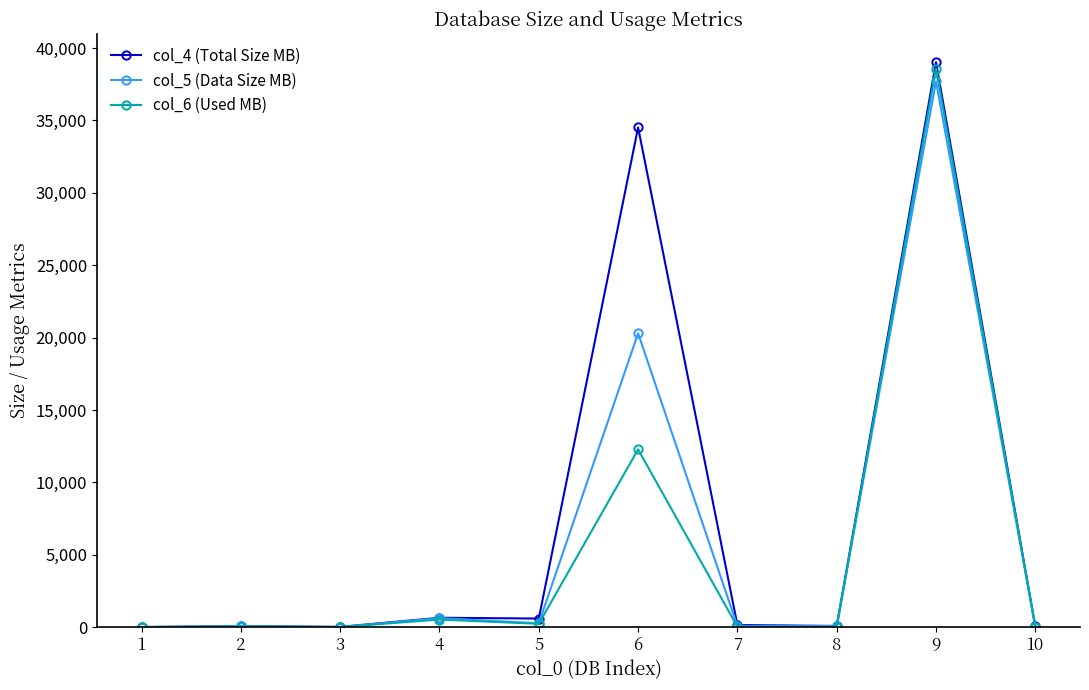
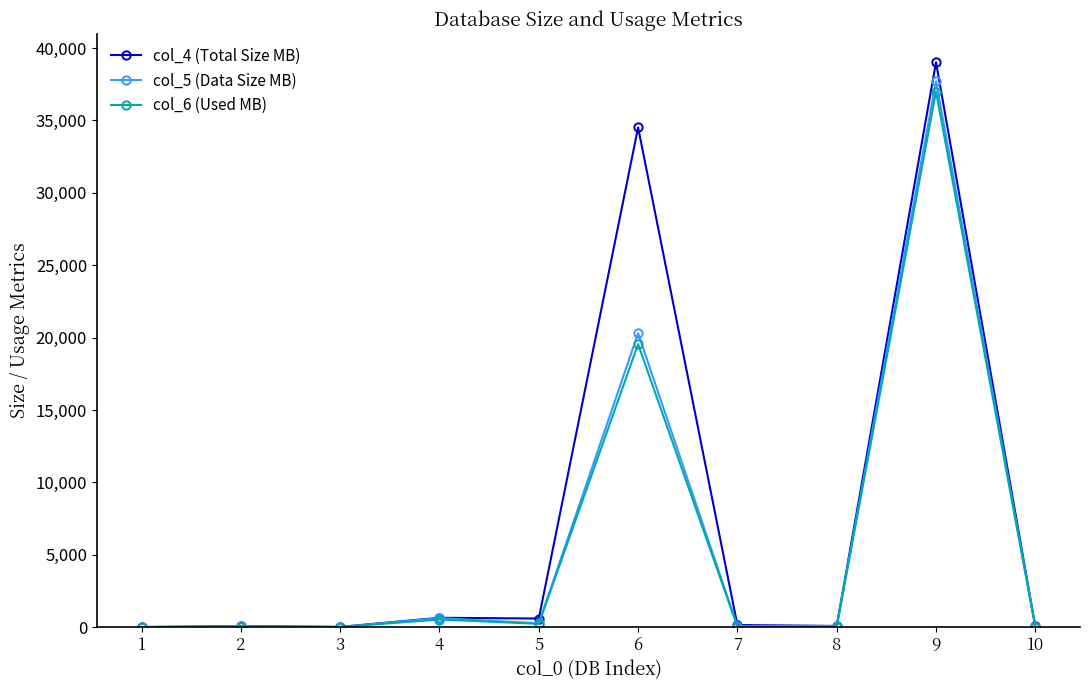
col_6 (Used MB), 6: 12,300 -> 19,500
col_6 (Used MB), 9: 38,600 -> 37,000
